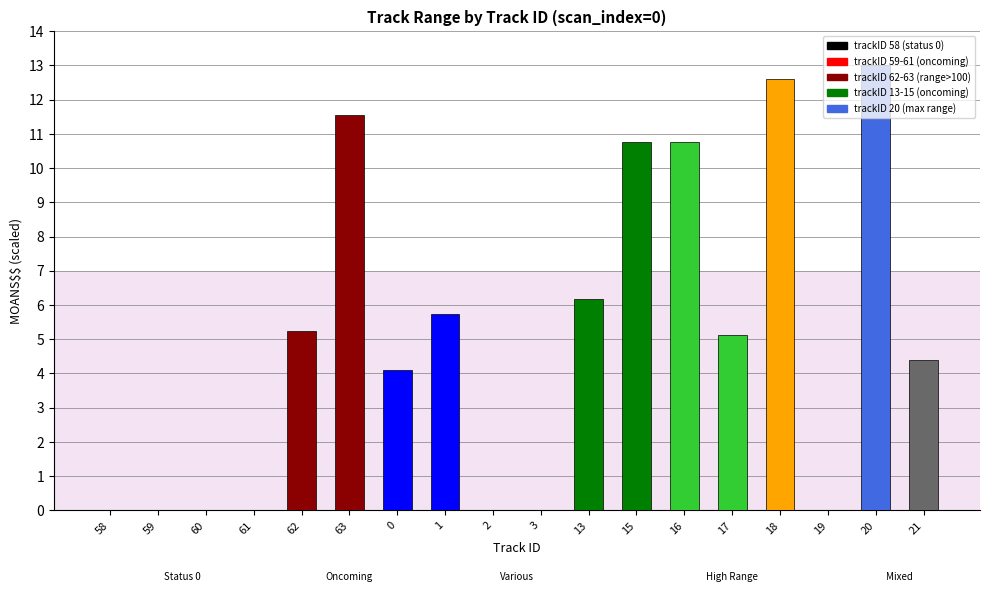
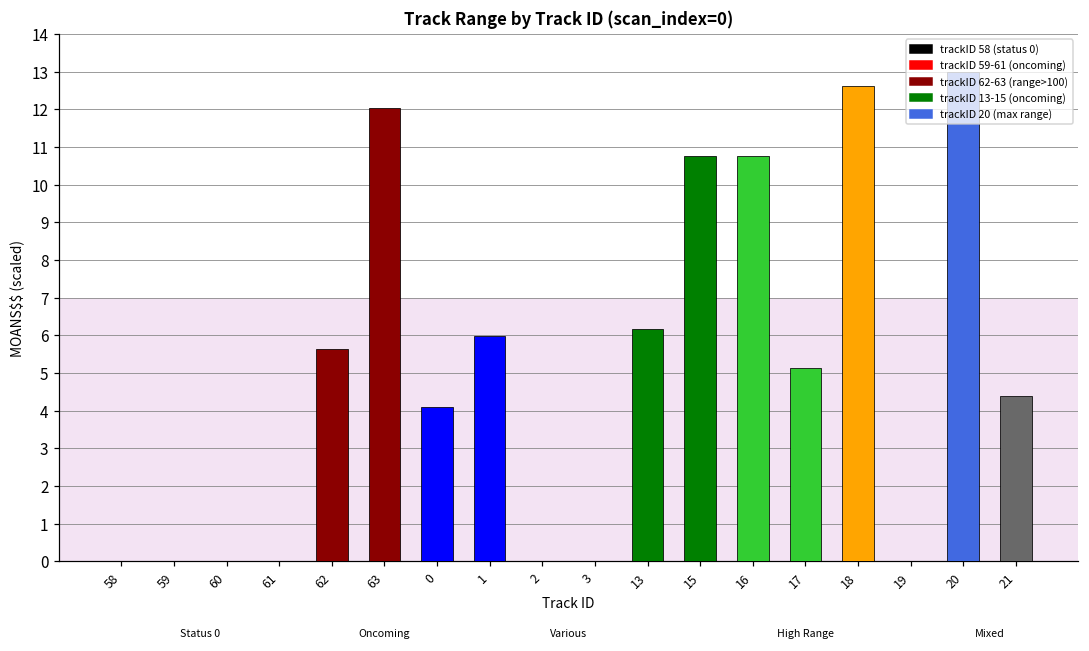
62: 5.2 -> 5.6
63: 11.6 -> 12.0
1: 5.7 -> 6.0
